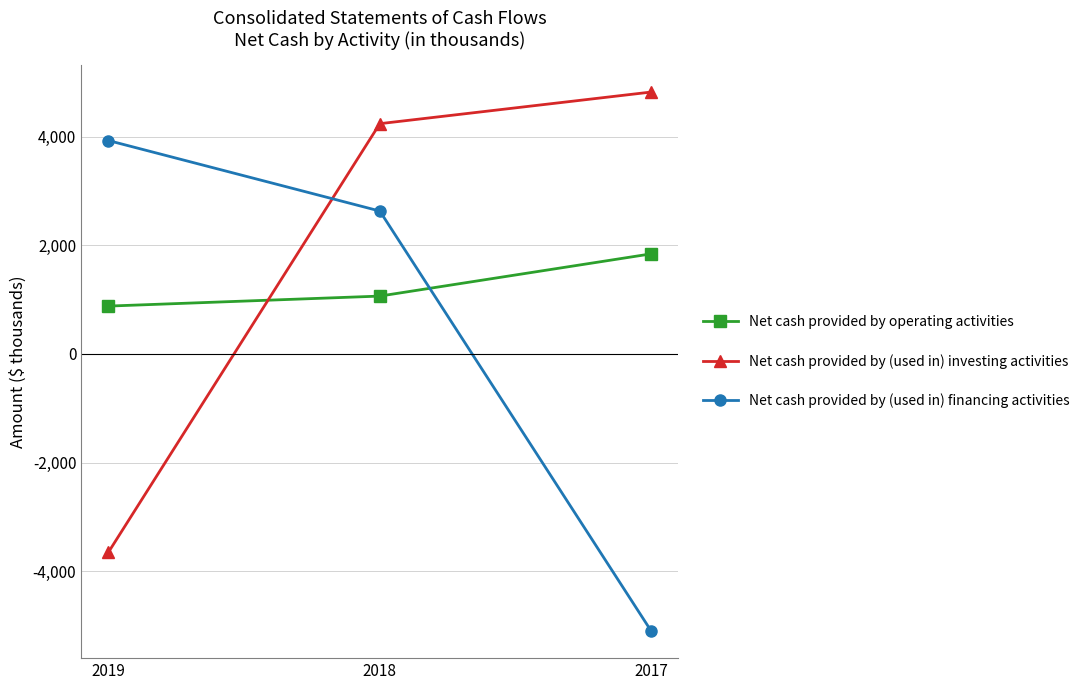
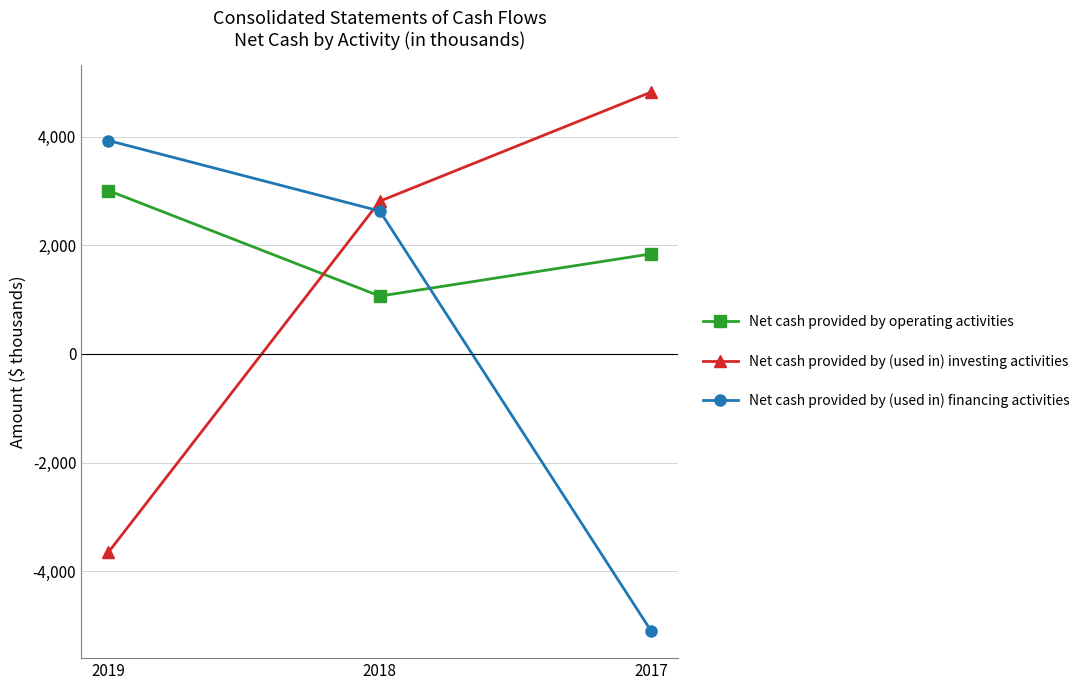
Net cash provided by operating activities, 2019: 900 -> 3,000
Net cash provided by (used in) investing activities, 2018: 4,200 -> 2,800
